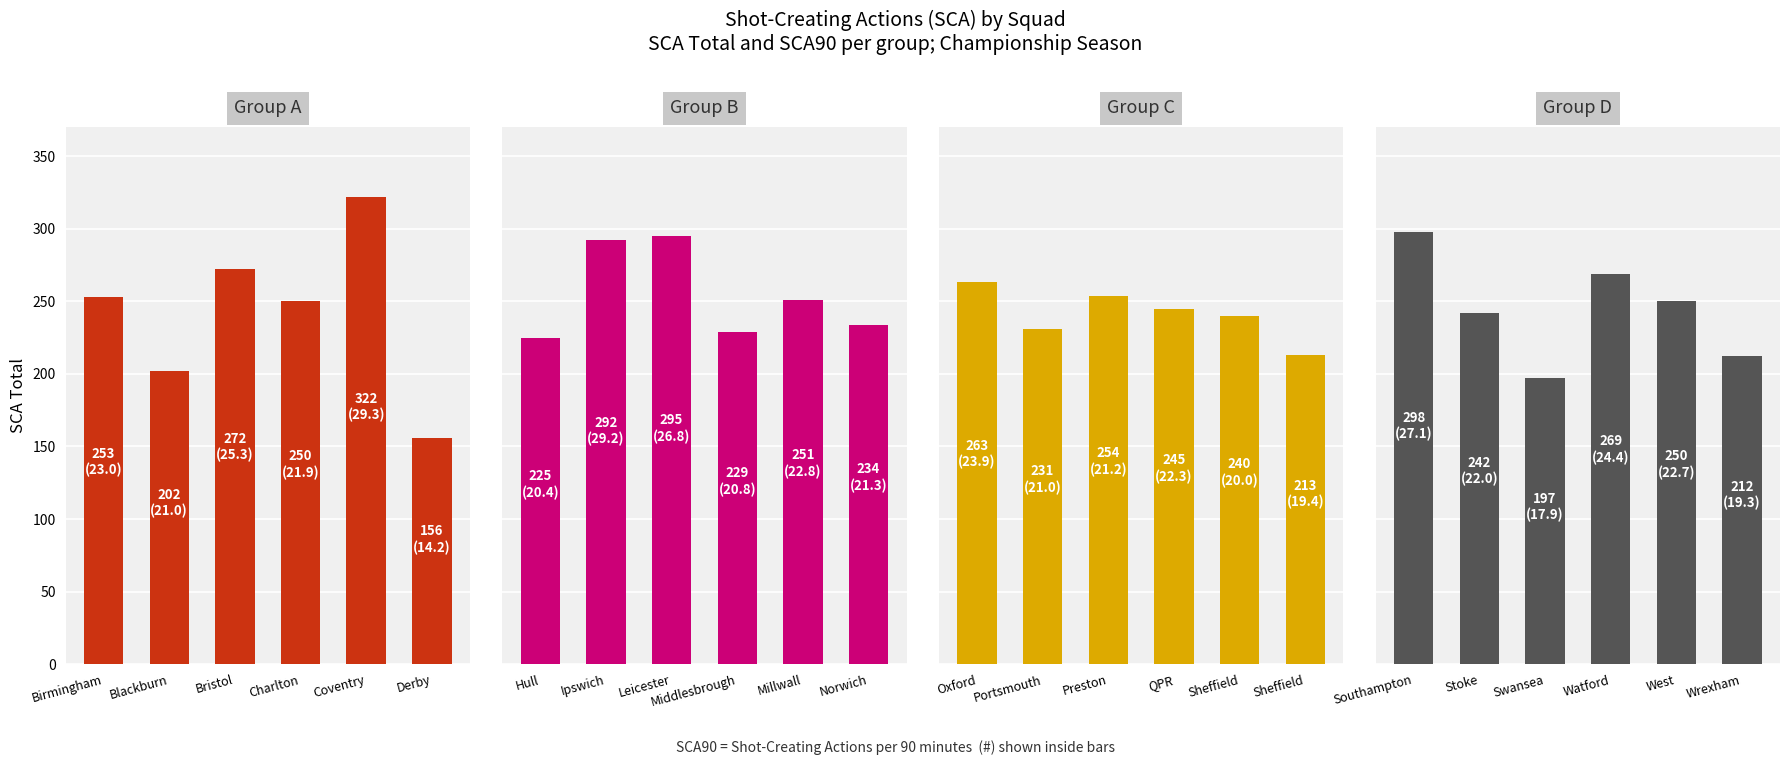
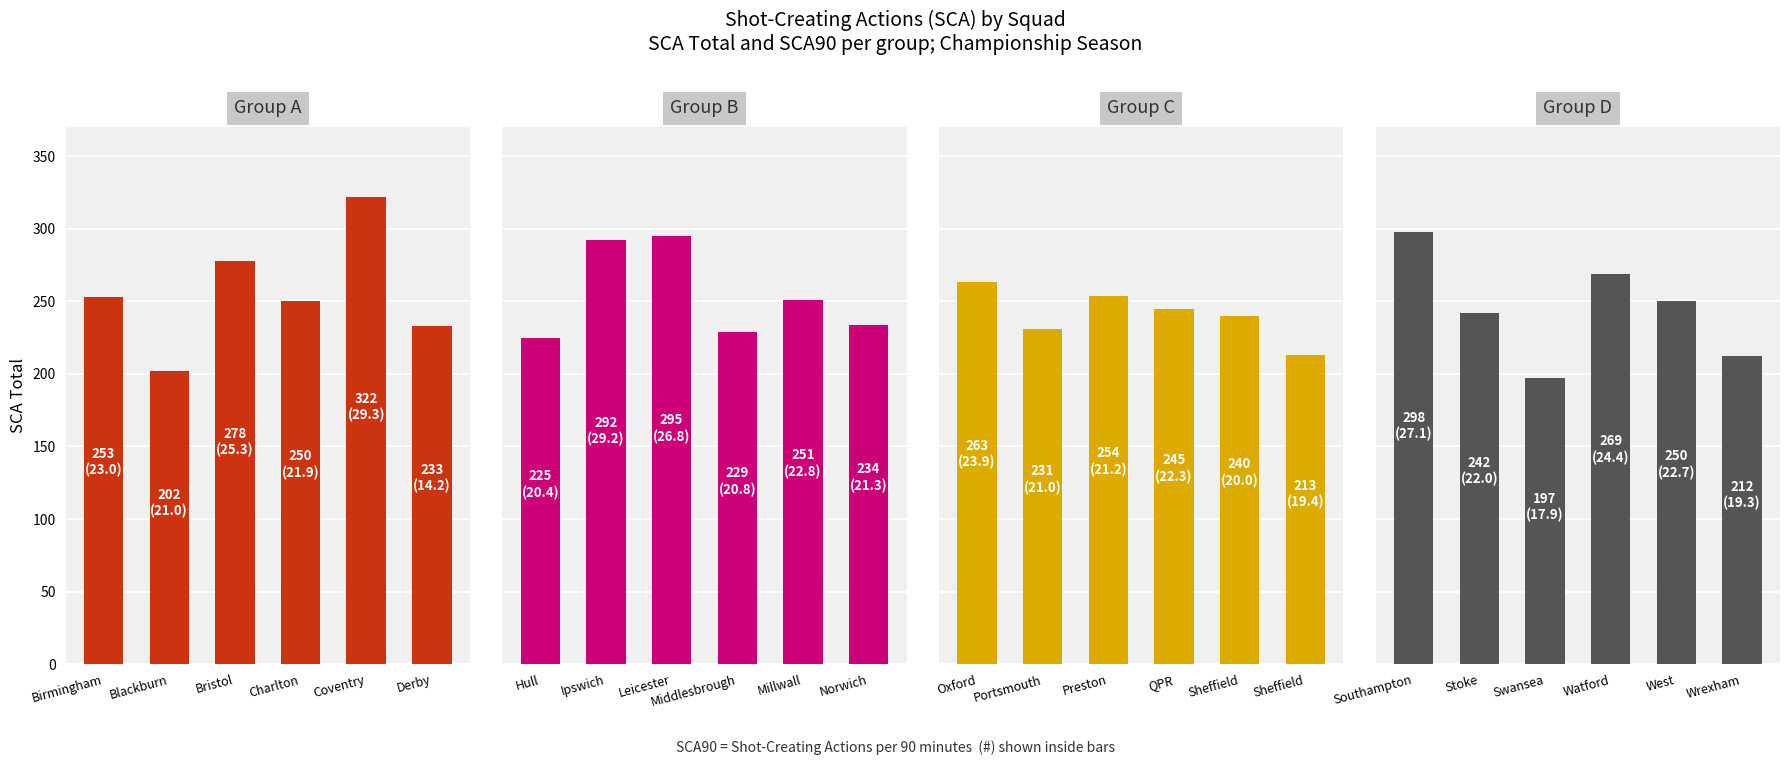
Group A, Bristol: 272 -> 278
Group A, Derby: 156 -> 233
